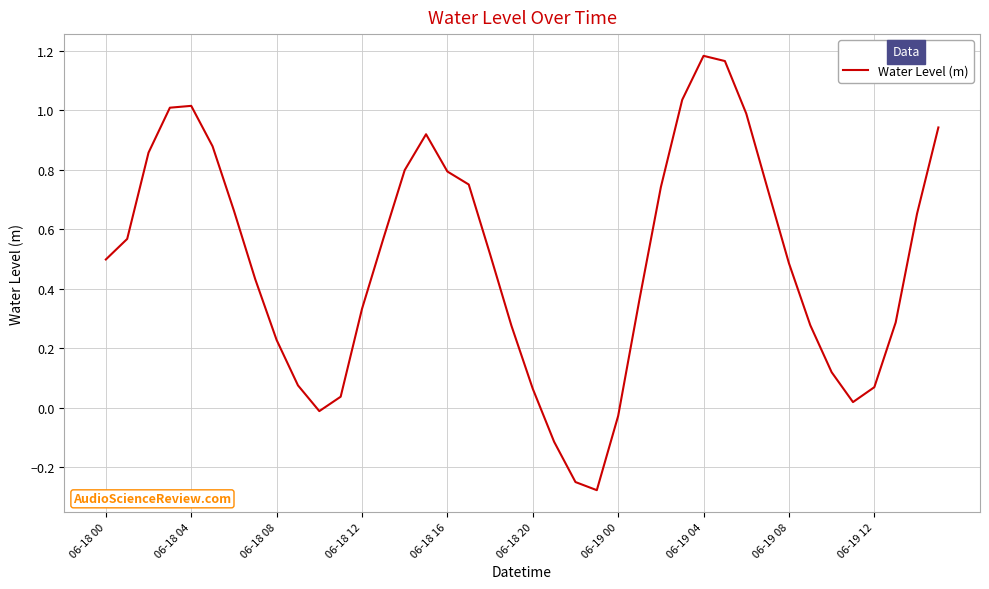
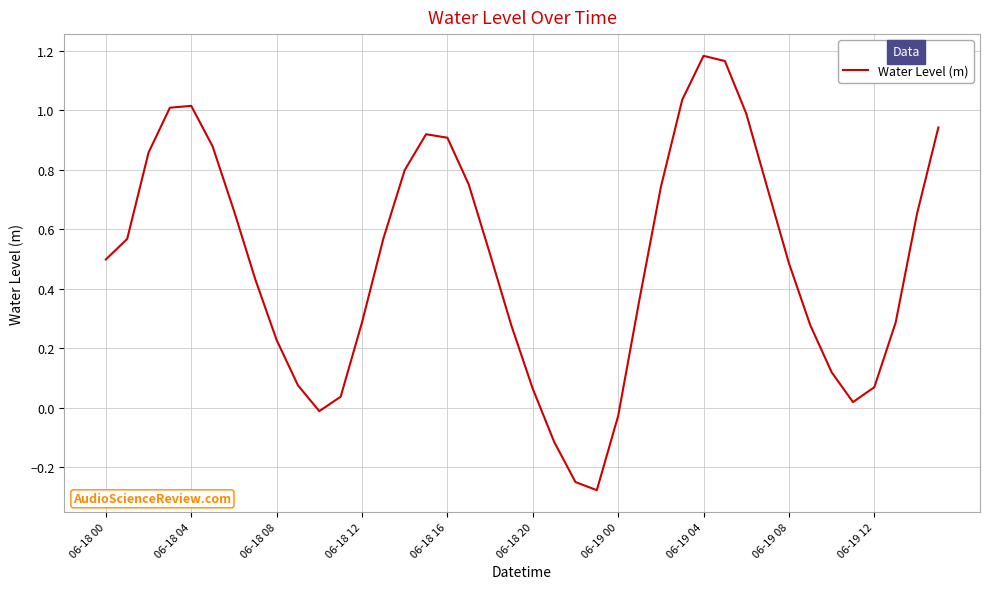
06-18 12: 0.33 -> 0.29
06-18 16: 0.79 -> 0.91
